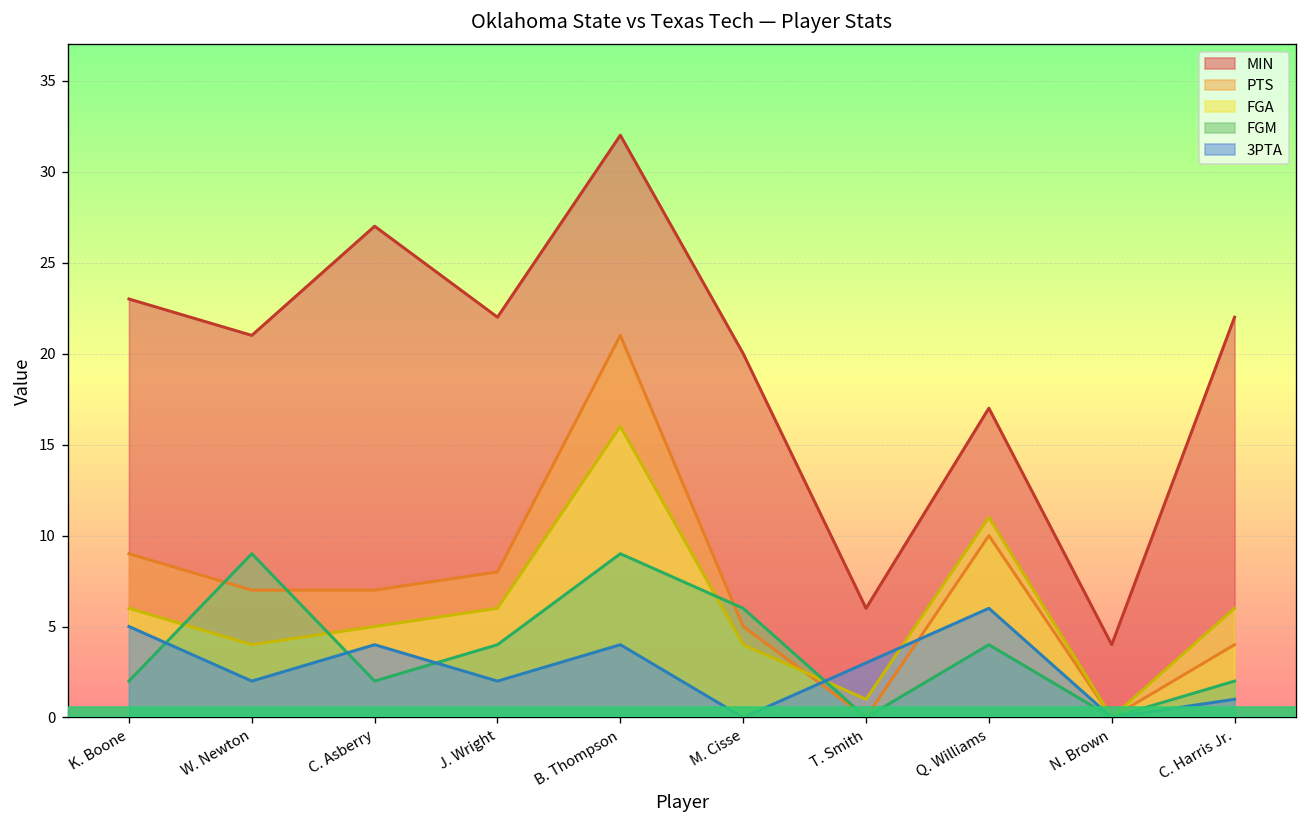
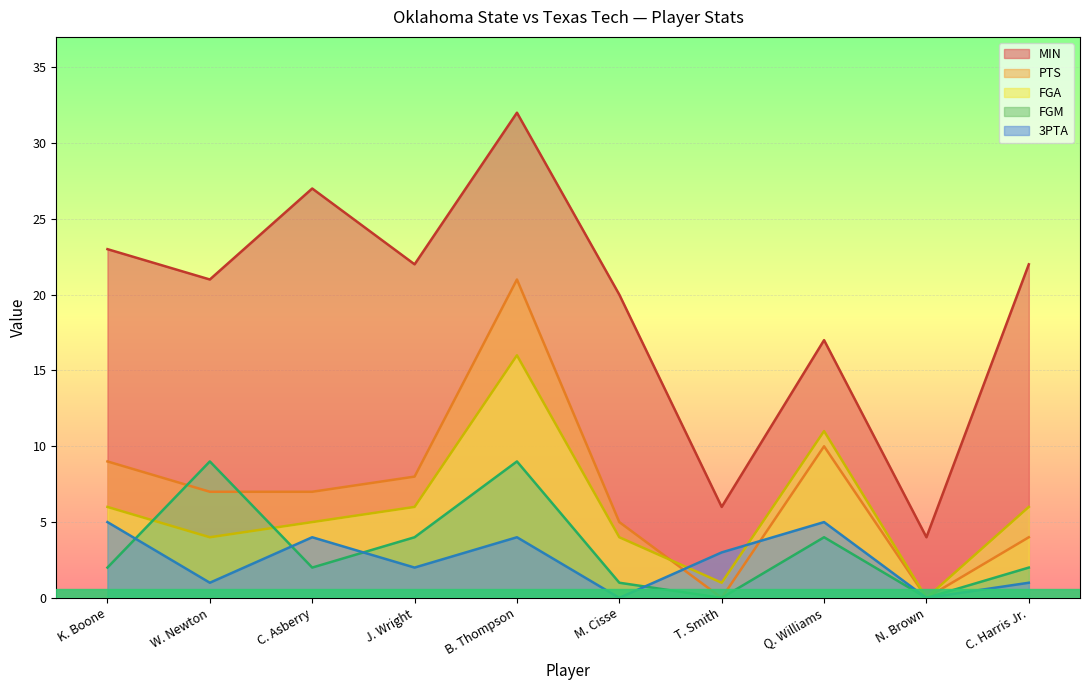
3PTA, W. Newton: 2 -> 1
FGM, M. Cisse: 6 -> 1
3PTA, Q. Williams: 6 -> 5
